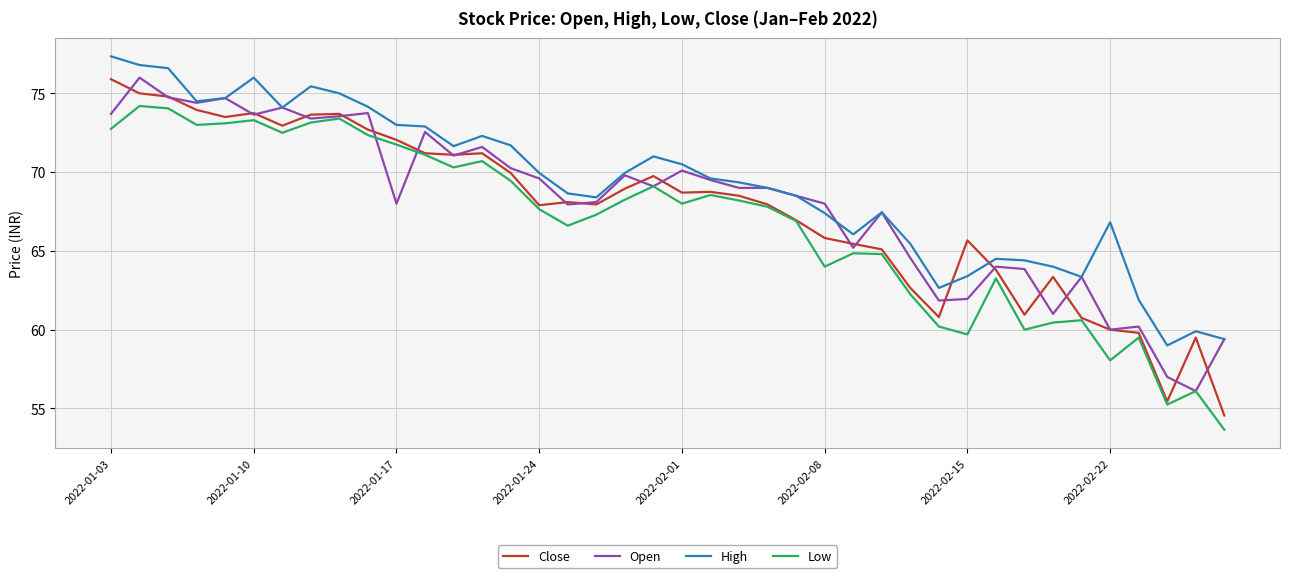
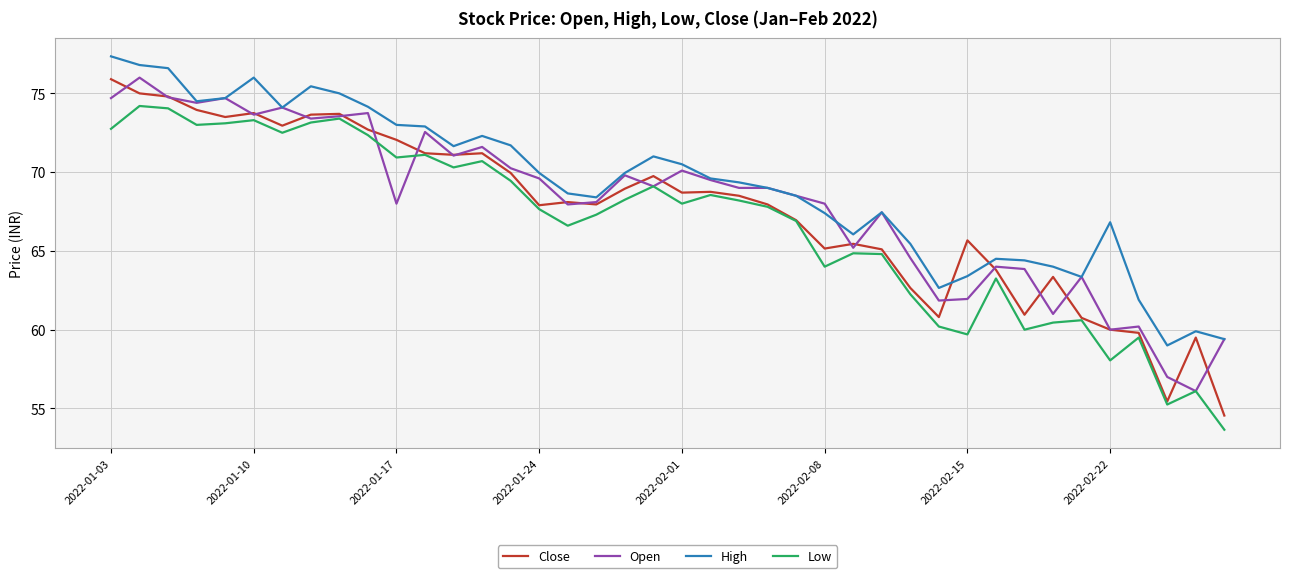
Open, 2022-01-03: 73.7 -> 74.7
Low, 2022-01-17: 71.8 -> 70.9
Close, 2022-02-08: 65.8 -> 65.2
